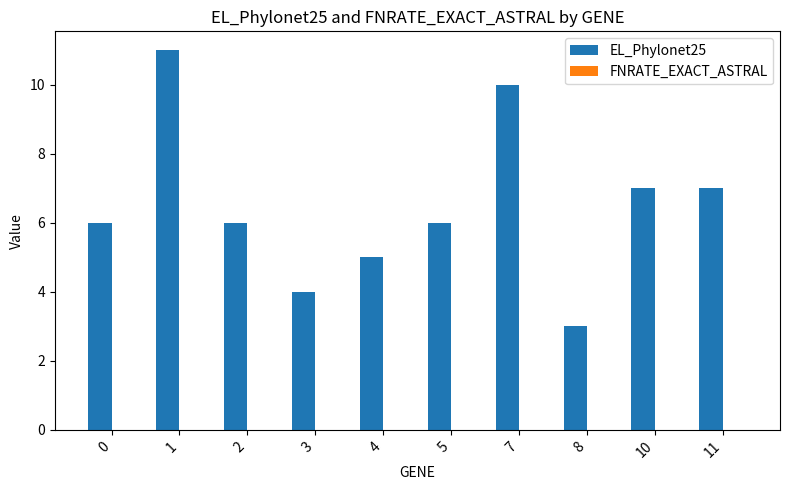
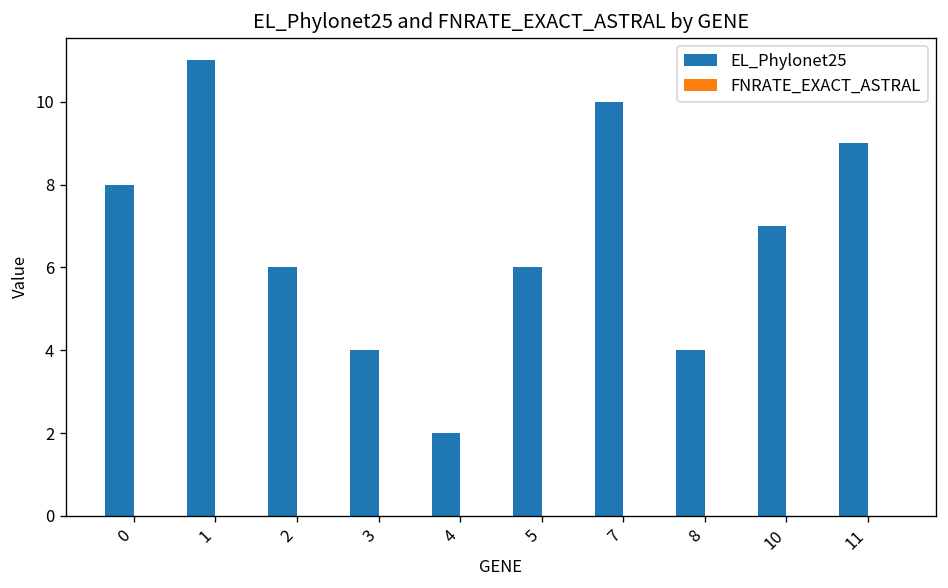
EL_Phylonet25, 0: 6 -> 8
EL_Phylonet25, 4: 5 -> 2
EL_Phylonet25, 8: 3 -> 4
EL_Phylonet25, 11: 7 -> 9
